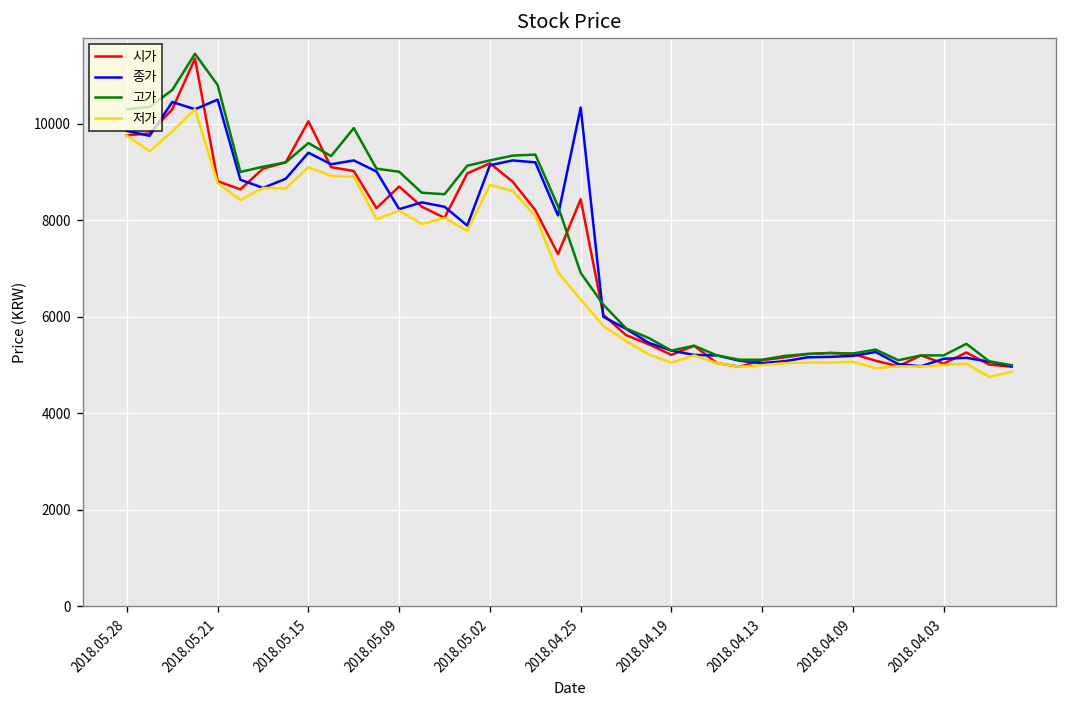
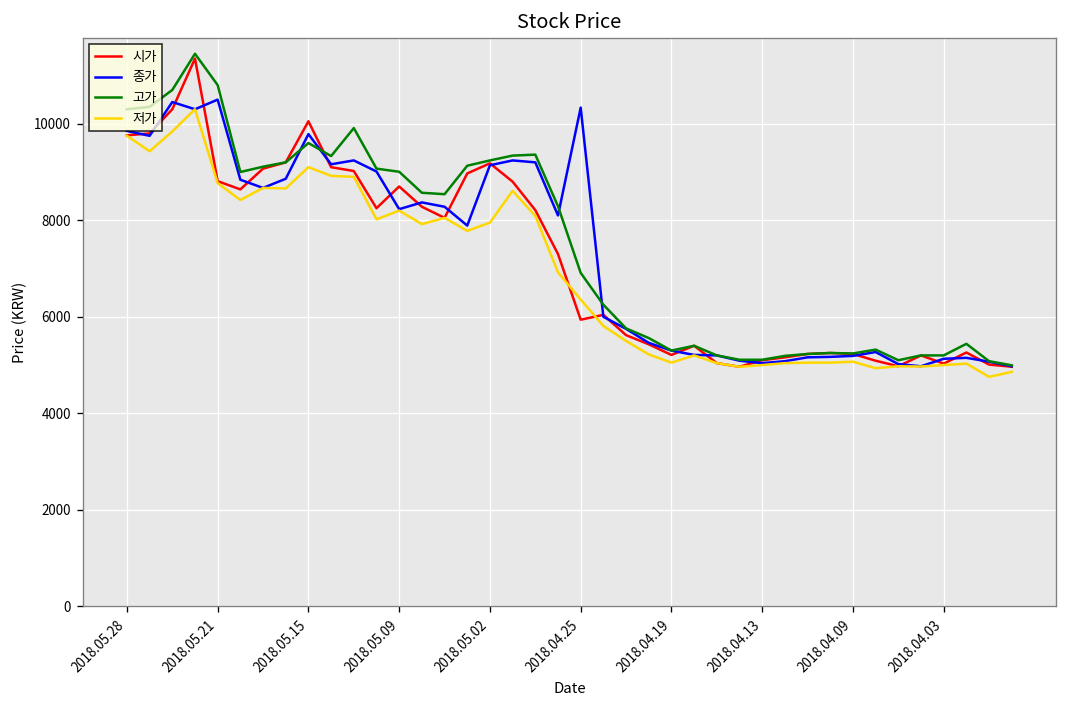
종가, 2018.05.15: 9400 -> 9800
저가, 2018.05.02: 8700 -> 8000
시가, 2018.04.25: 8400 -> 5900
